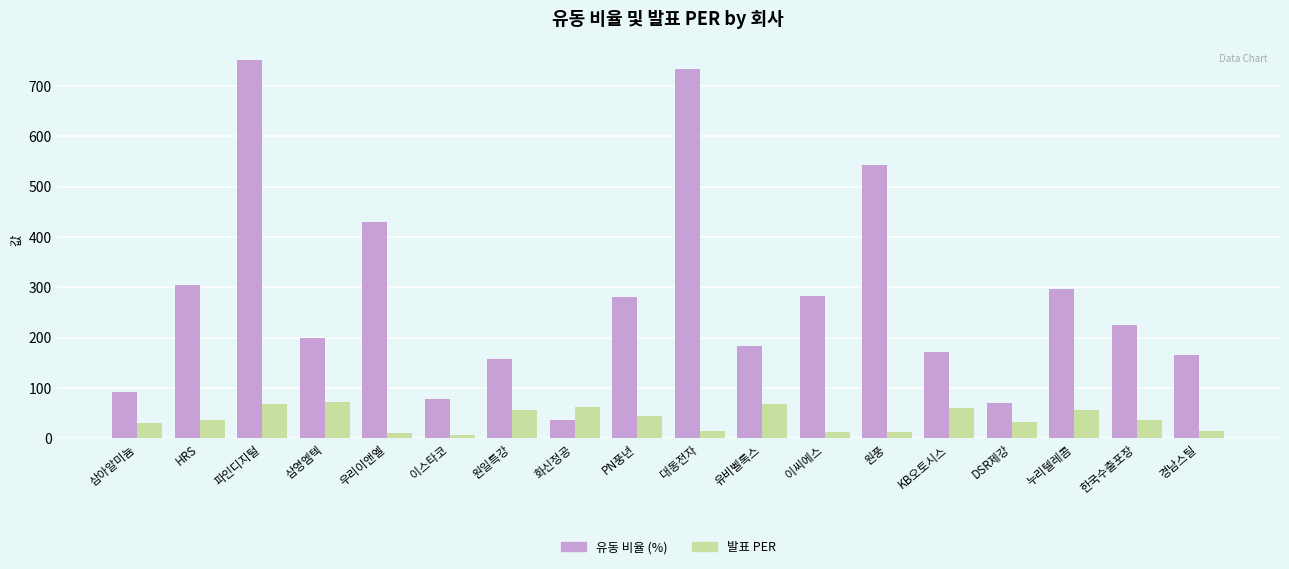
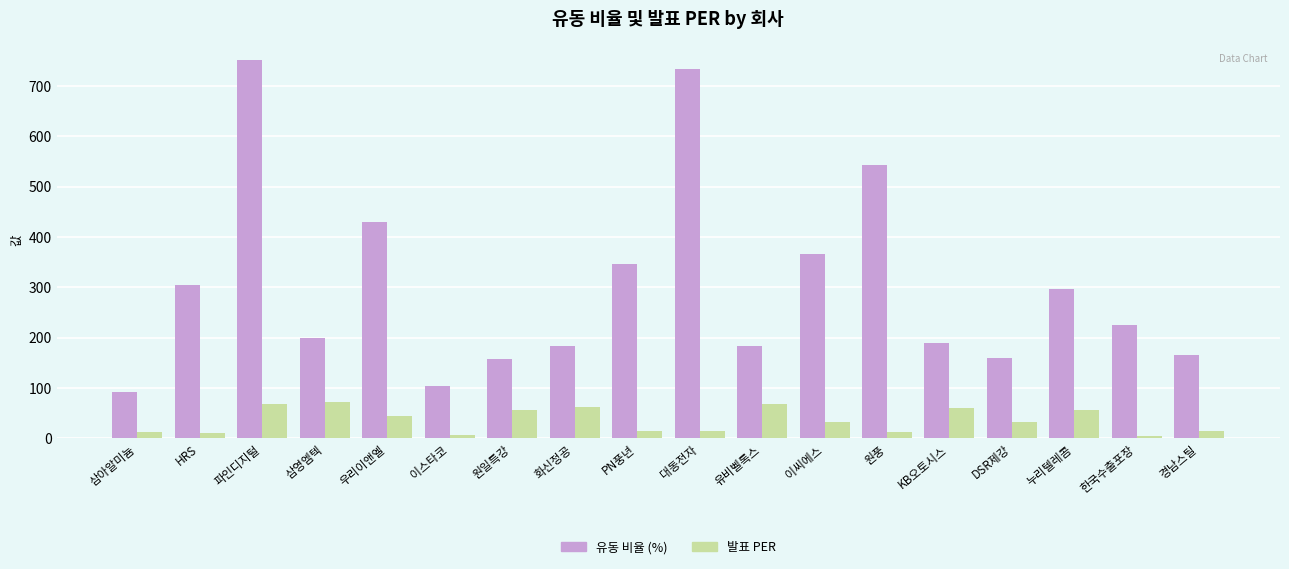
발표 PER, 삼아알미늄: 30 -> 10
발표 PER, HRS: 40 -> 10
발표 PER, 우리이앤엘: 10 -> 40
유동 비율 (%), 이스타코: 80 -> 100
유동 비율 (%), 화신정공: 40 -> 180
유동 비율 (%), PN풍년: 280 -> 350
발표 PER, PN풍년: 40 -> 20
유동 비율 (%), 이씨에스: 280 -> 370
발표 PER, 이씨에스: 10 -> 30
유동 비율 (%), KB오토시스: 170 -> 190
유동 비율 (%), DSR제강: 70 -> 160
발표 PER, 한국수출포장: 40 -> 0
